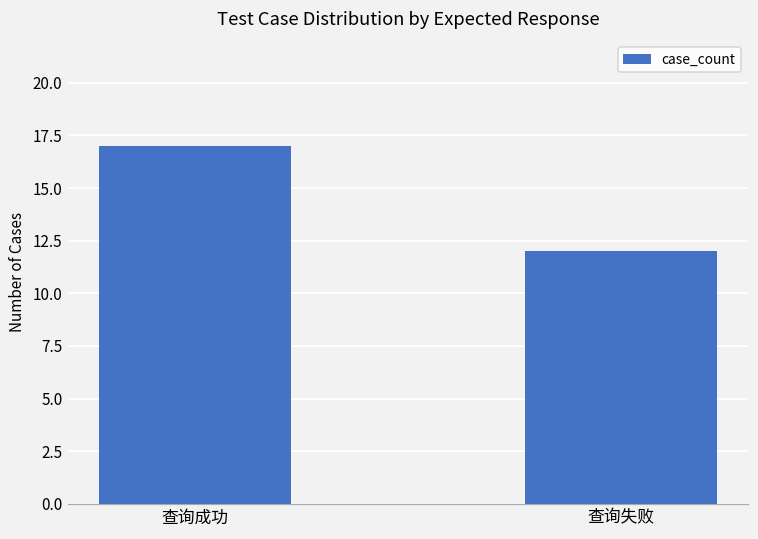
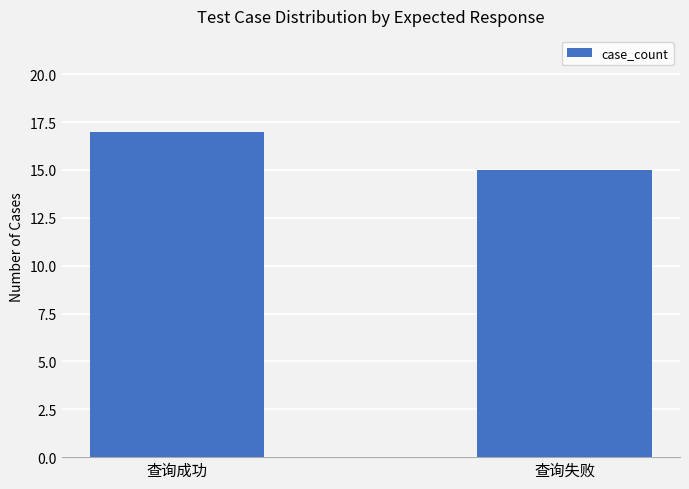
查询失败: 12 -> 15
